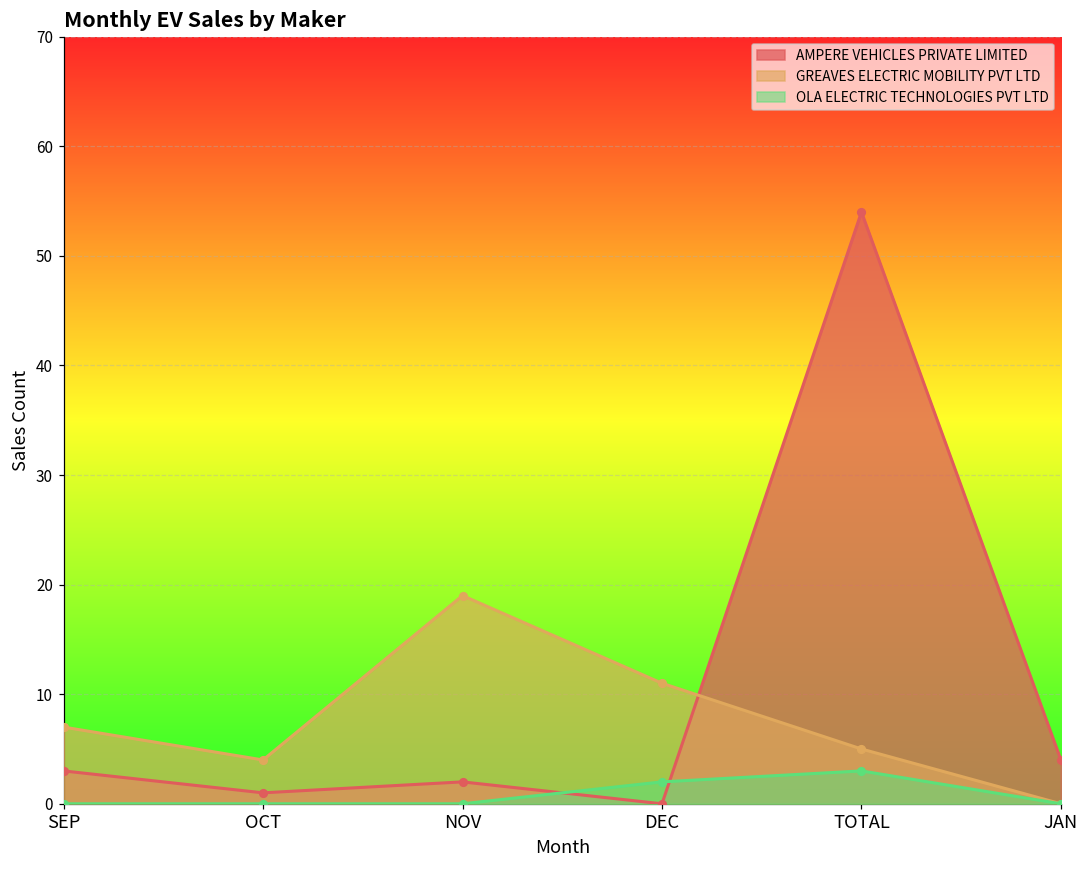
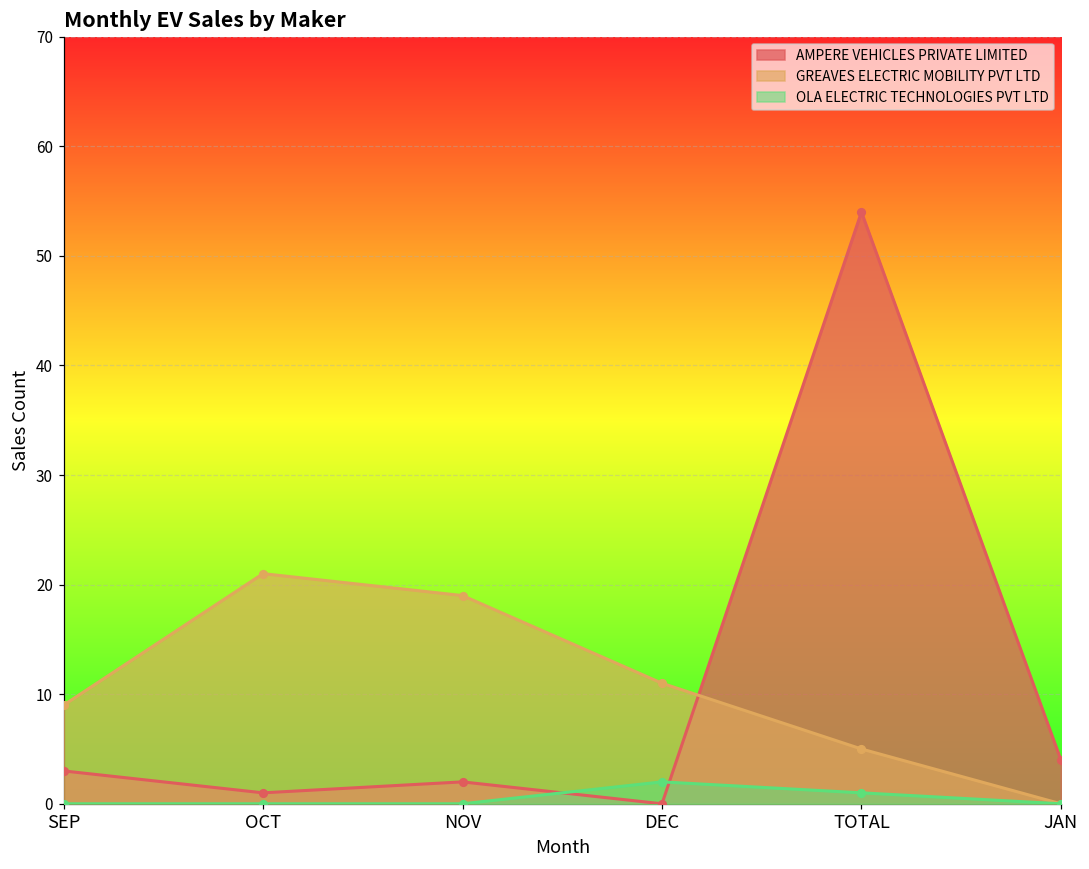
GREAVES ELECTRIC MOBILITY PVT LTD, SEP: 7 -> 9
GREAVES ELECTRIC MOBILITY PVT LTD, OCT: 4 -> 21
OLA ELECTRIC TECHNOLOGIES PVT LTD, TOTAL: 3 -> 1
